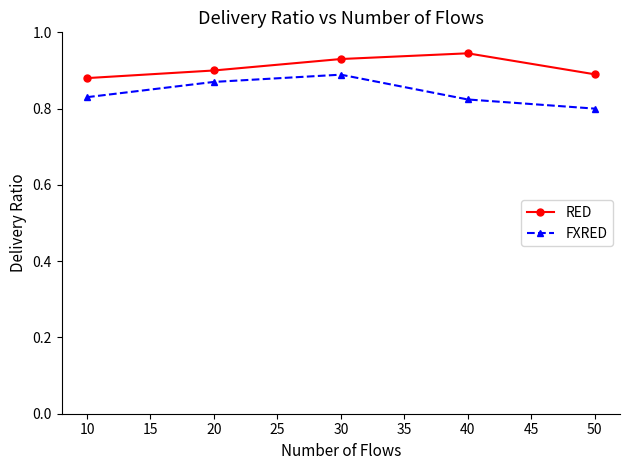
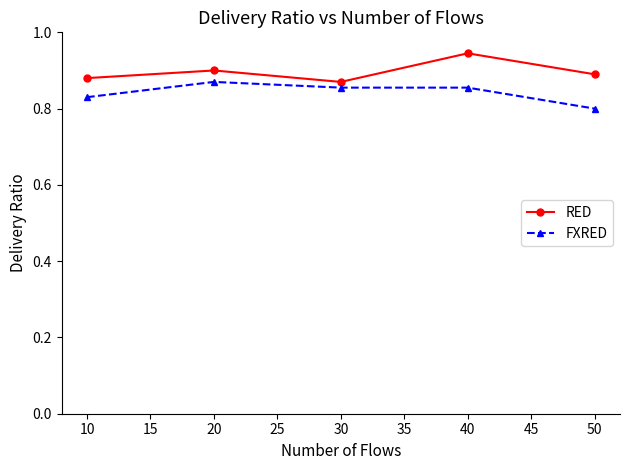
RED, 30: 0.93 -> 0.87
FXRED, 30: 0.89 -> 0.86
FXRED, 40: 0.82 -> 0.86
